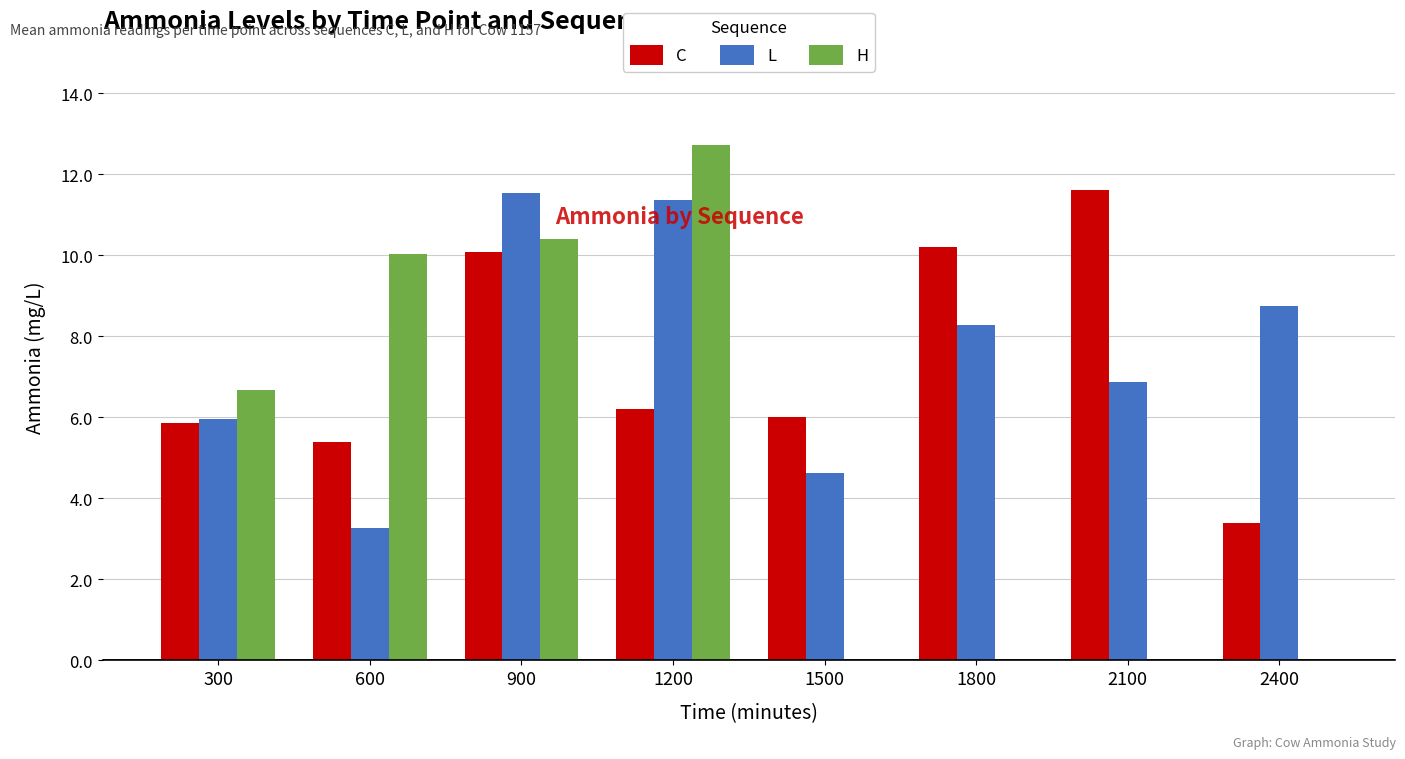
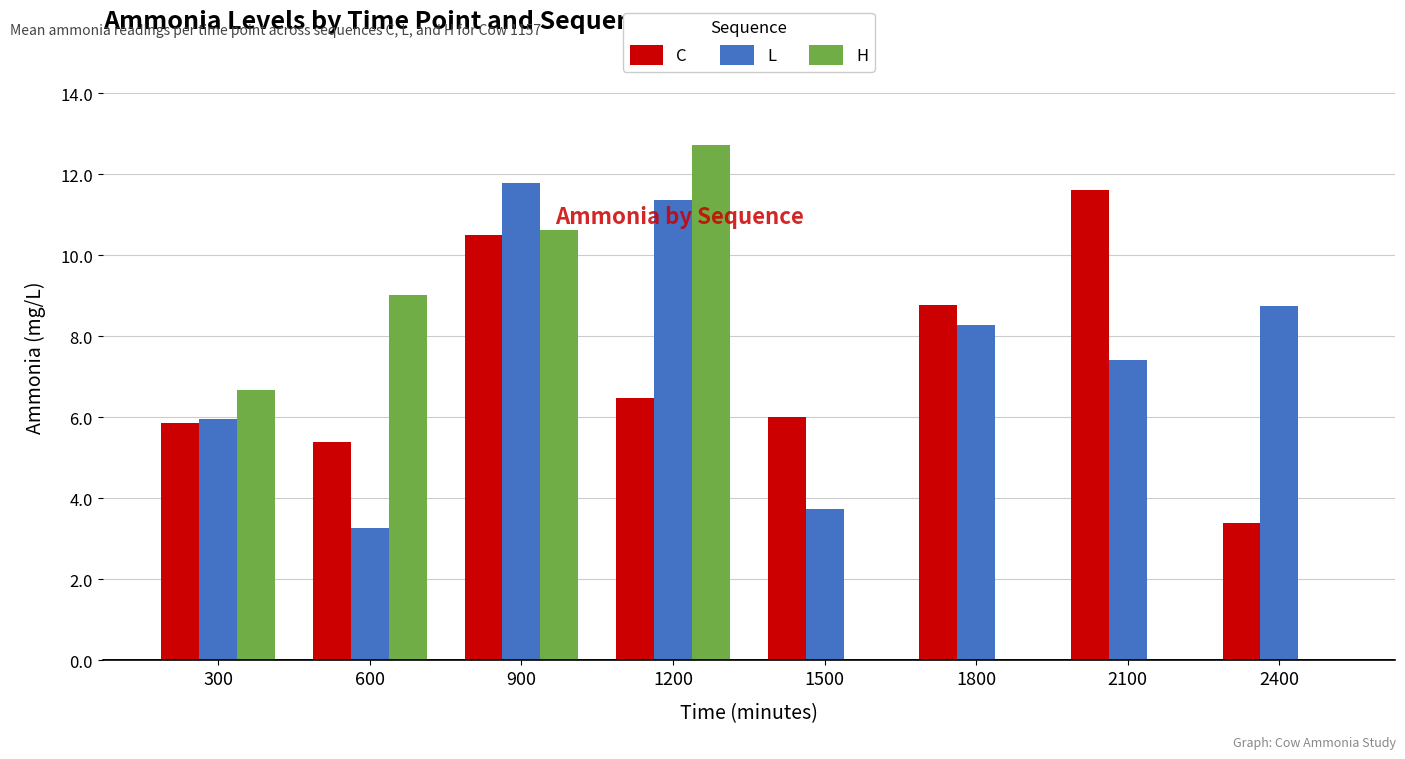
H, 600: 10.0 -> 9.0
C, 900: 10.1 -> 10.5
L, 900: 11.5 -> 11.8
H, 900: 10.4 -> 10.6
C, 1200: 6.2 -> 6.5
L, 1500: 4.6 -> 3.7
C, 1800: 10.2 -> 8.8
L, 2100: 6.9 -> 7.4
